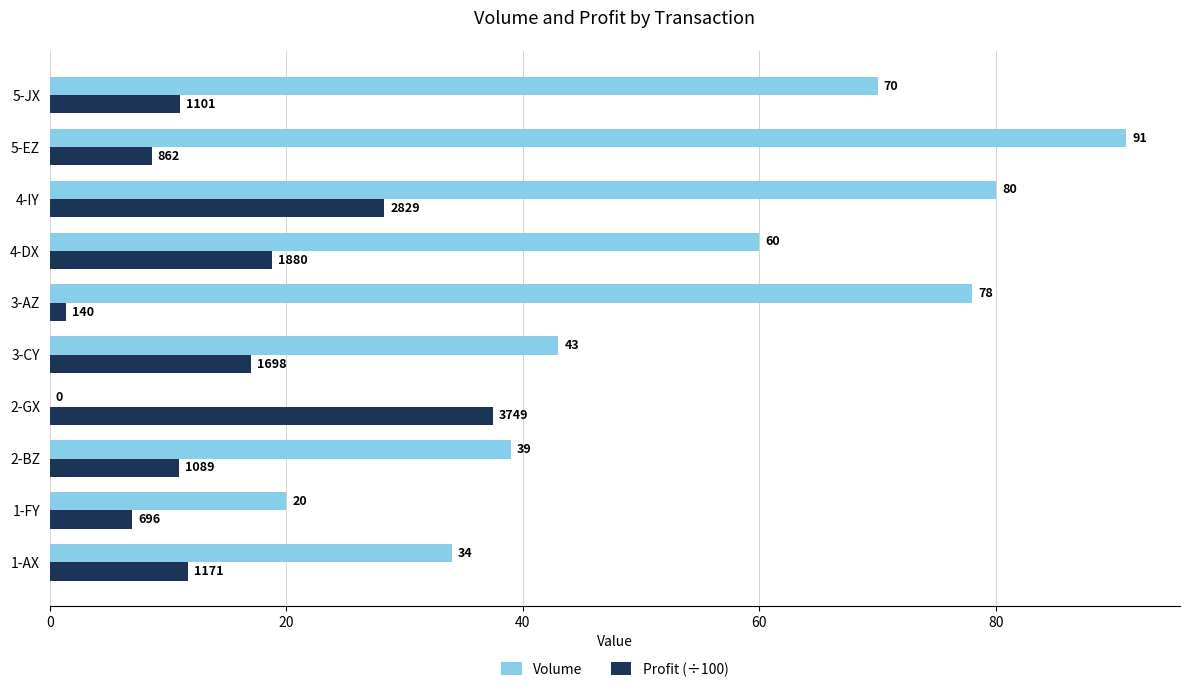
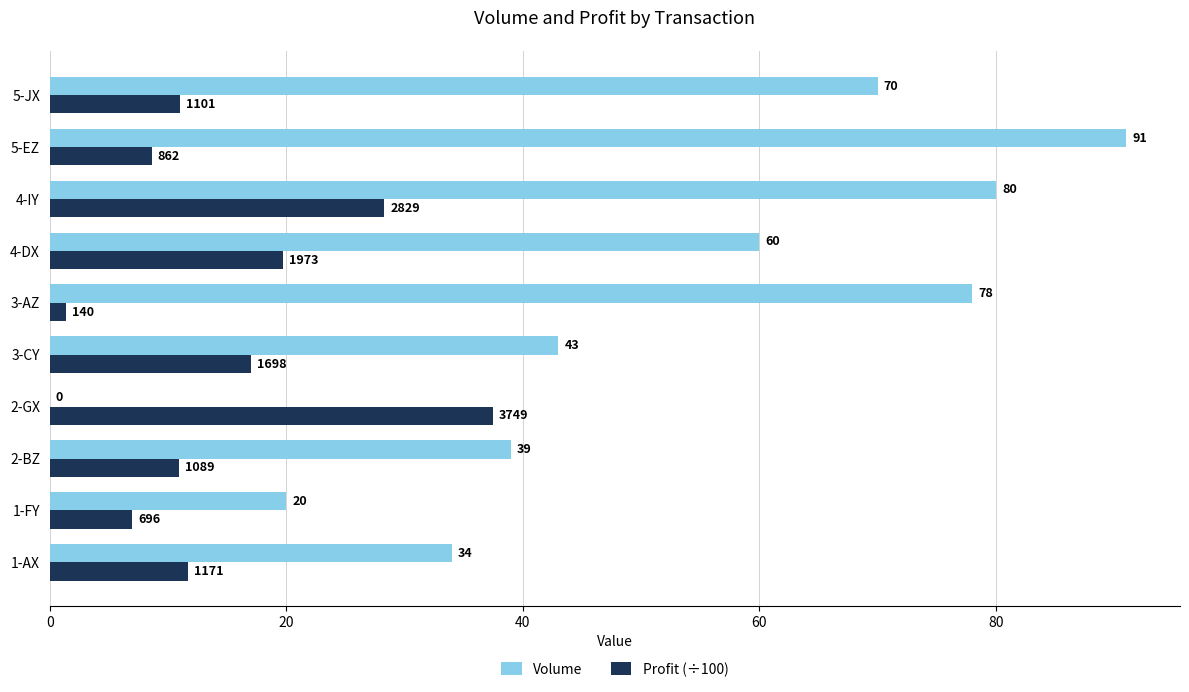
Profit (÷100), 4-DX: 1880 -> 1973
